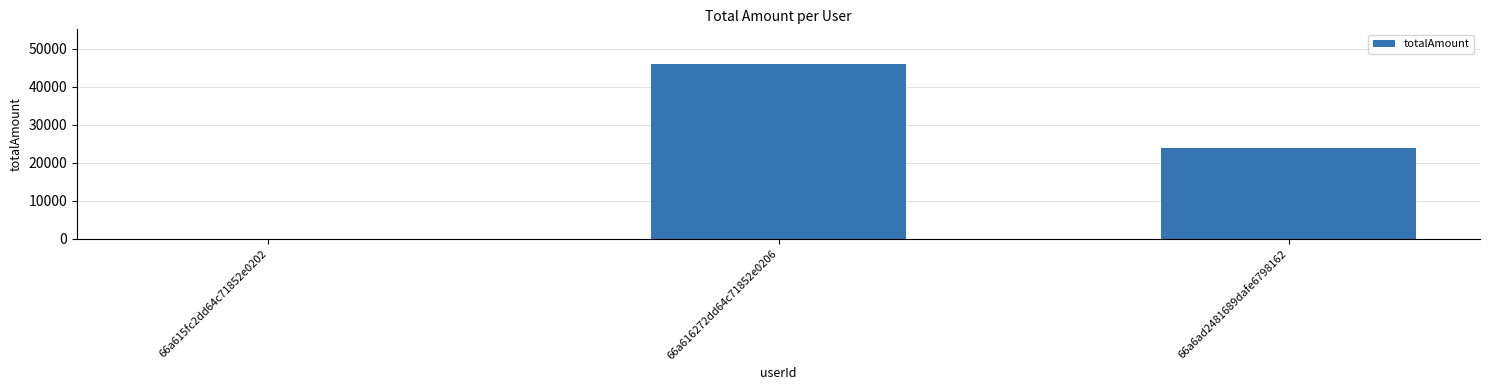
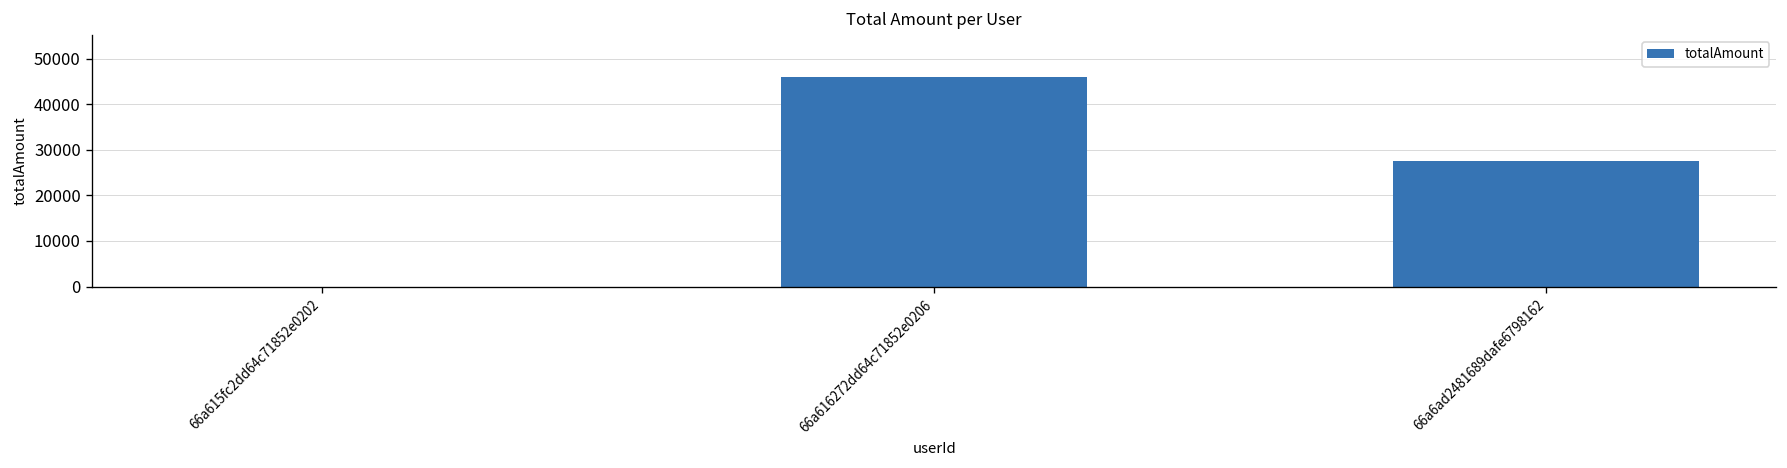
66a6ad2481689dafe6798162: 24000 -> 28000
